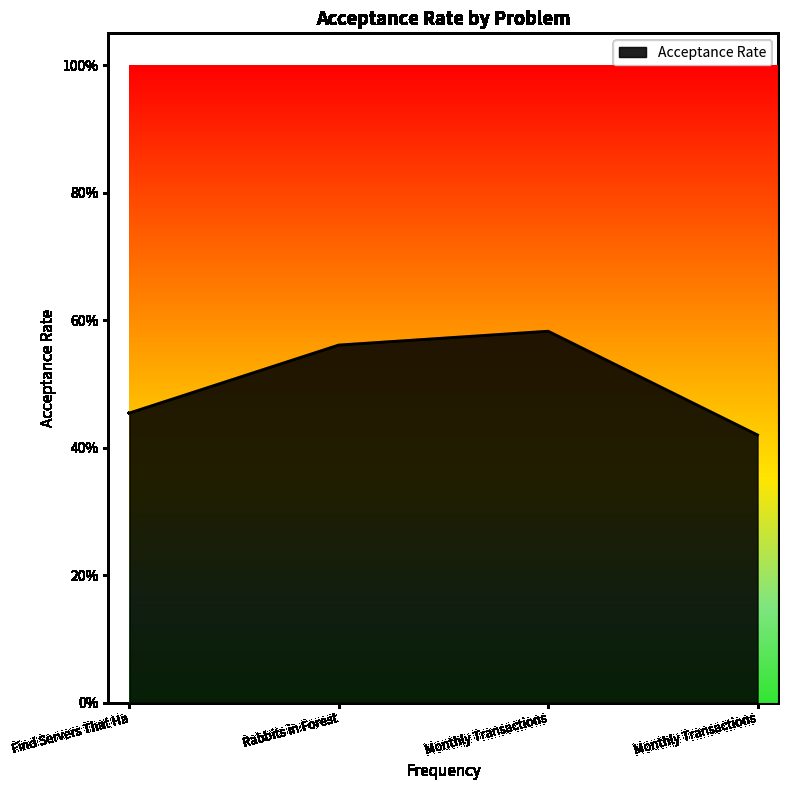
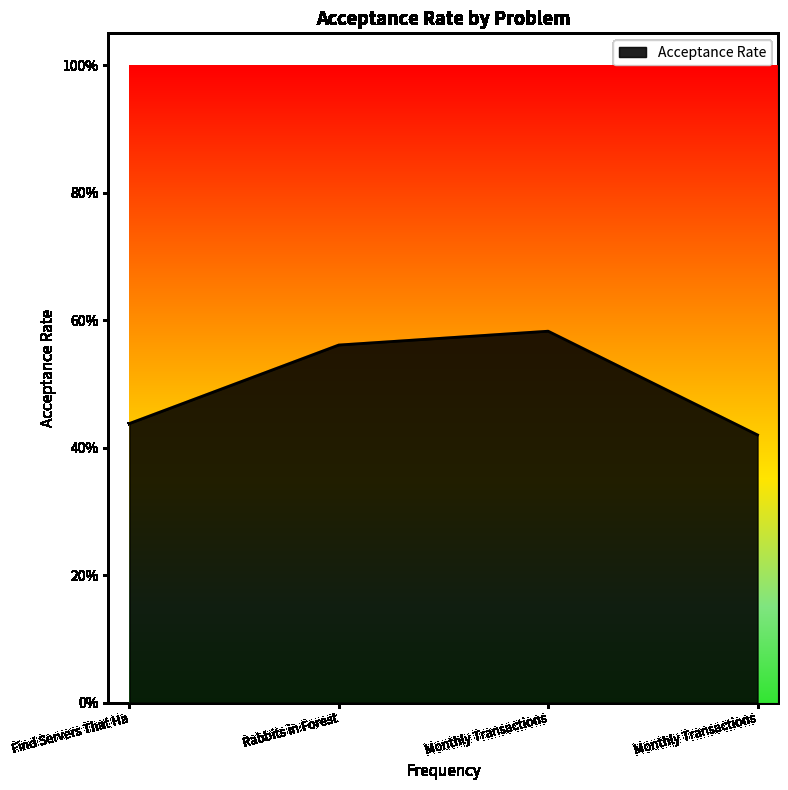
Find Servers That Ha: 45% -> 44%
